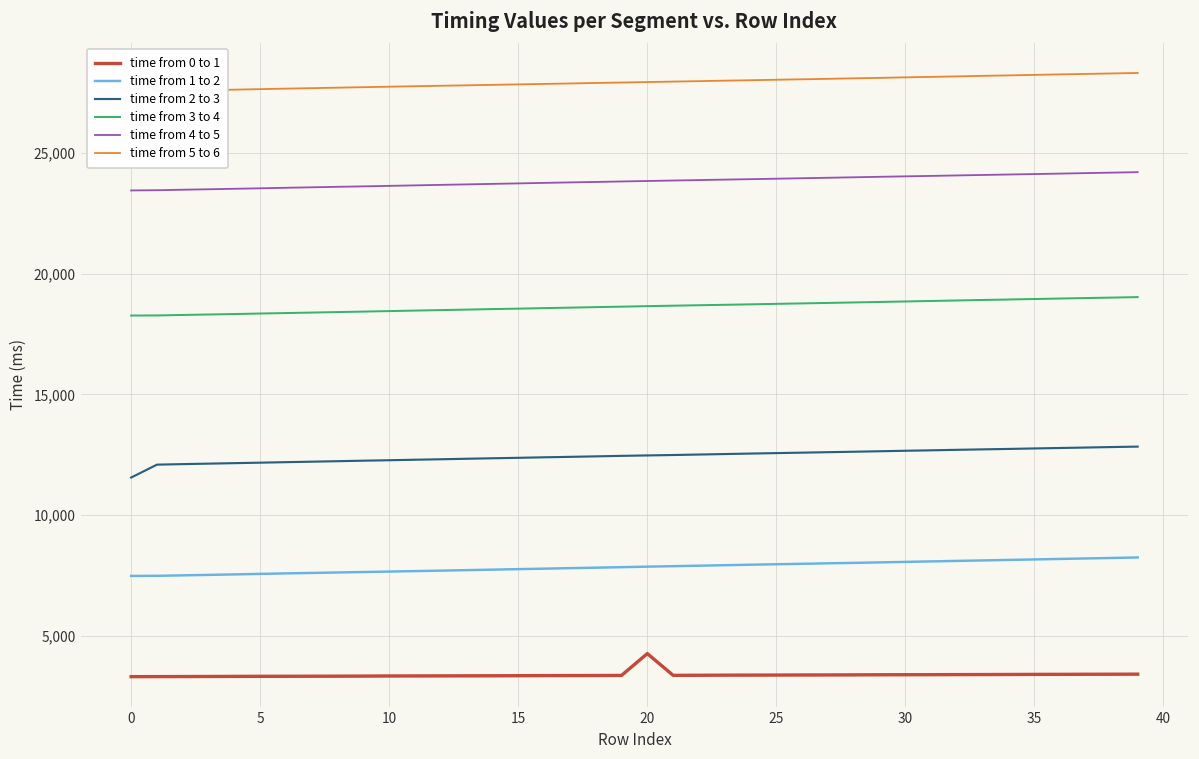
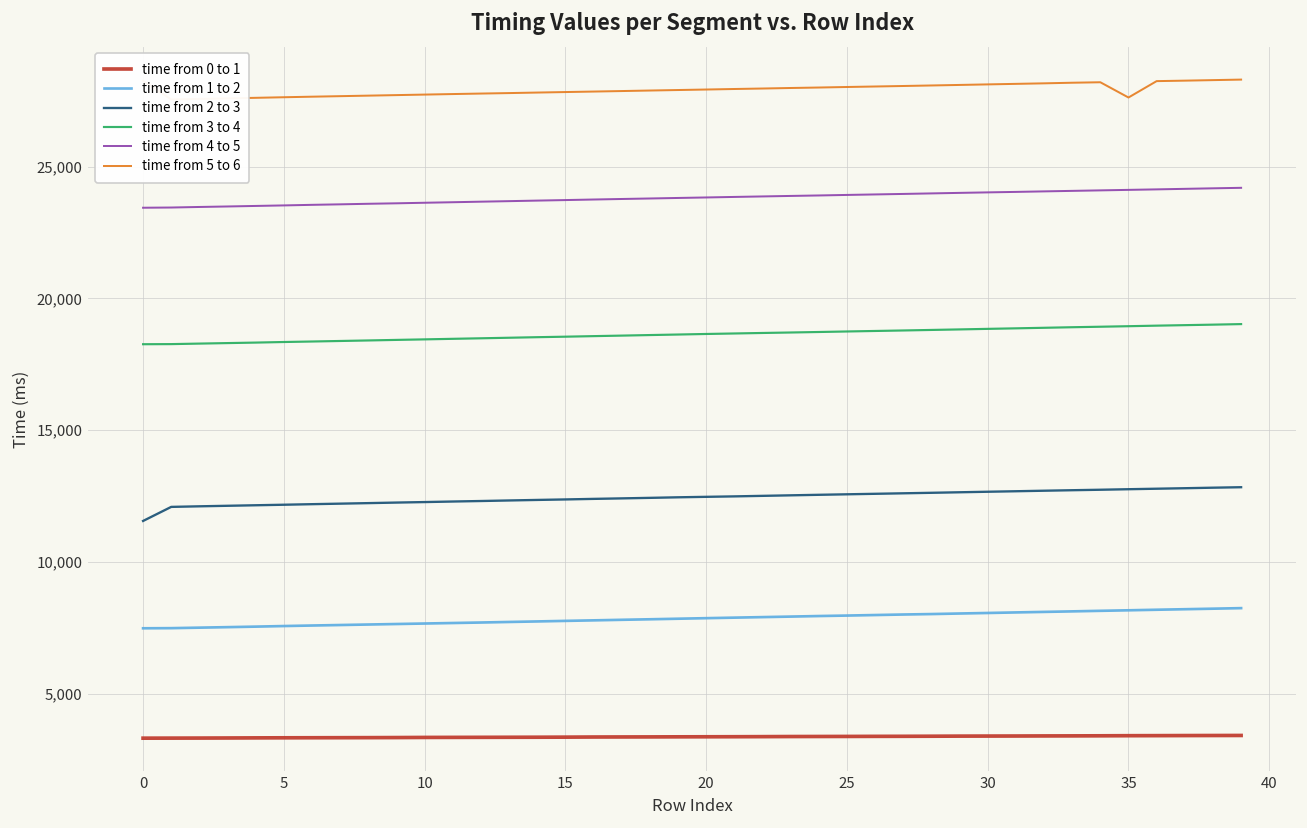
time from 0 to 1, 20: 4,300 -> 3,400
time from 5 to 6, 35: 28,200 -> 27,600
